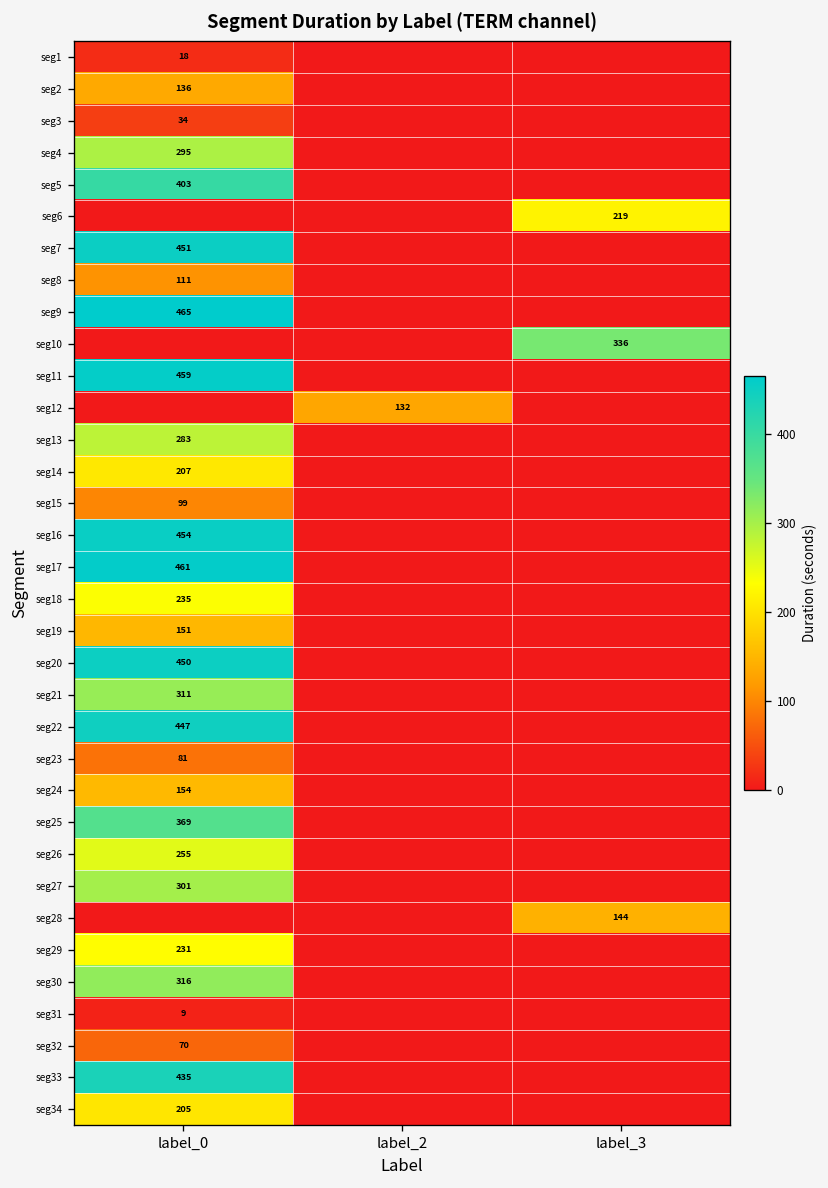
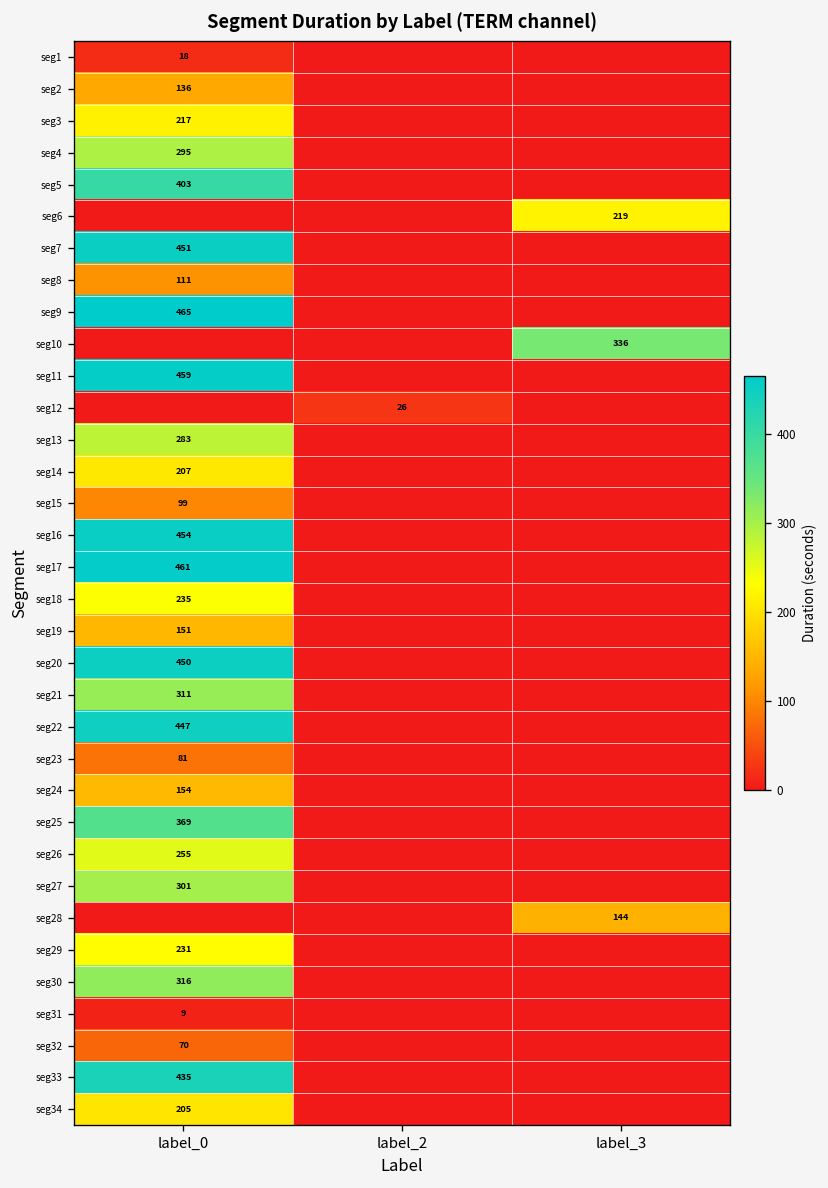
seg3, label_0: 34 -> 217
seg12, label_2: 132 -> 26
